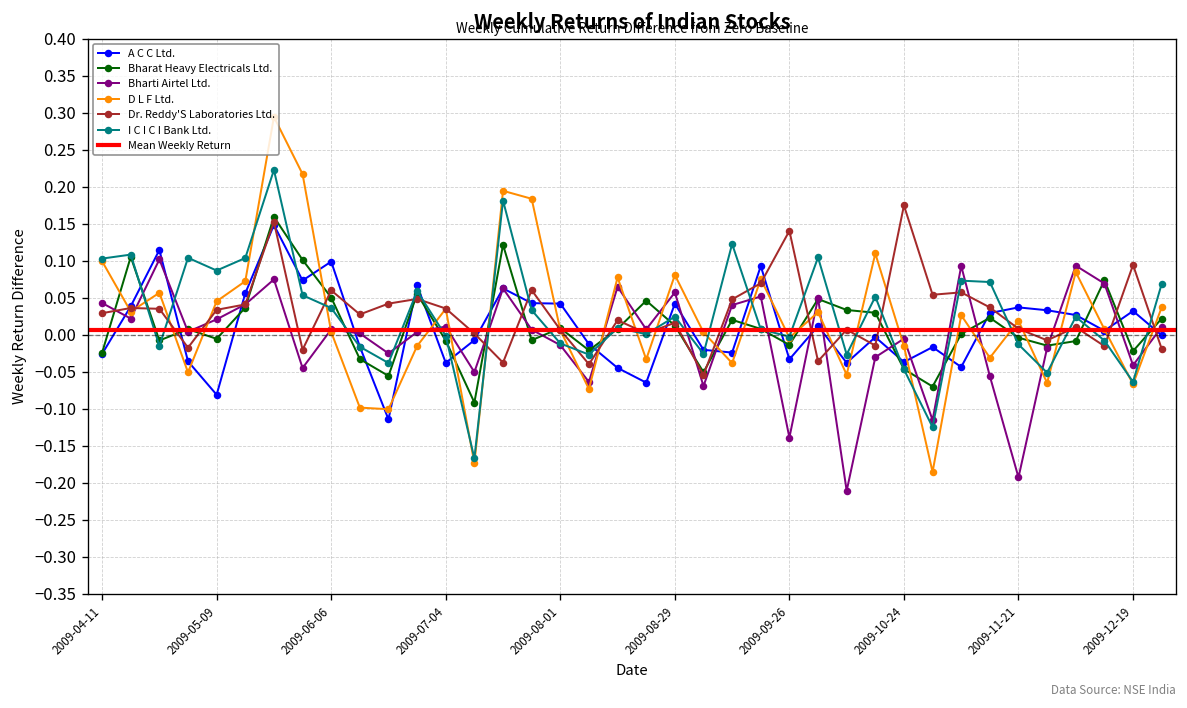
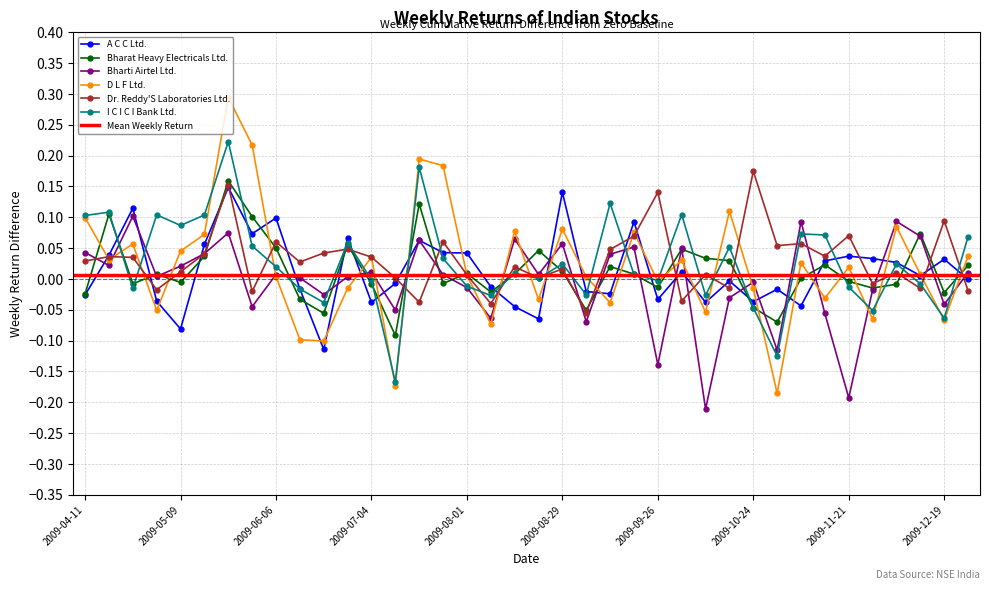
Dr. Reddy'S Laboratories Ltd., 2009-05-09: 0.03 -> 0.01
I C I C I Bank Ltd., 2009-06-06: 0.04 -> 0.02
A C C Ltd., 2009-08-29: 0.04 -> 0.14
Dr. Reddy'S Laboratories Ltd., 2009-11-21: 0.01 -> 0.07
